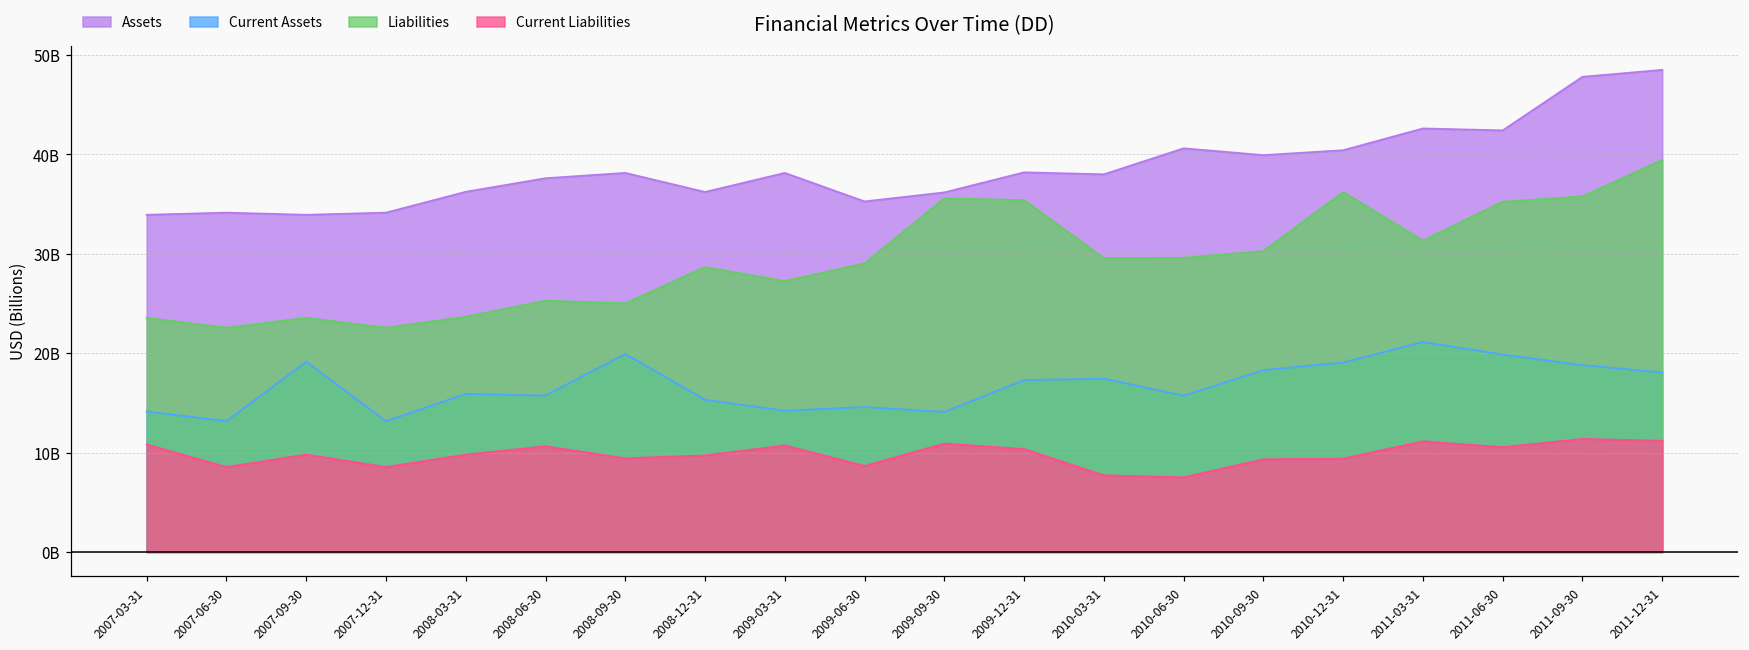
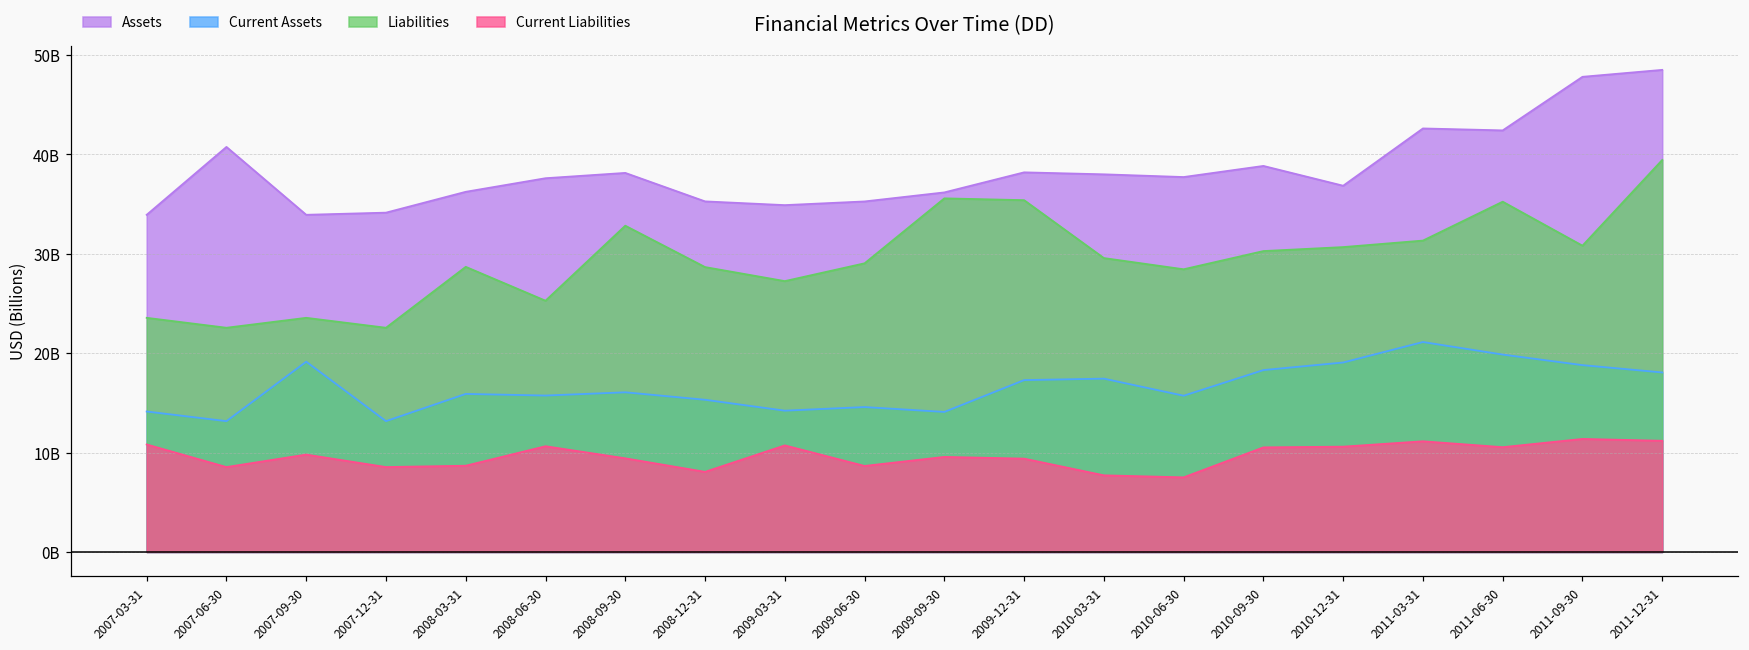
Assets, 2007-06-30: 34000000000 -> 41000000000
Liabilities, 2008-03-31: 24000000000 -> 29000000000
Current Liabilities, 2008-03-31: 10000000000 -> 9000000000
Current Assets, 2008-09-30: 20000000000 -> 16000000000
Liabilities, 2008-09-30: 25000000000 -> 33000000000
Assets, 2008-12-31: 36000000000 -> 35000000000
Current Liabilities, 2008-12-31: 10000000000 -> 8000000000
Assets, 2009-03-31: 38000000000 -> 35000000000
Current Liabilities, 2009-09-30: 11000000000 -> 10000000000
Current Liabilities, 2009-12-31: 10000000000 -> 9000000000
Assets, 2010-06-30: 41000000000 -> 38000000000
Liabilities, 2010-06-30: 30000000000 -> 28000000000
Assets, 2010-09-30: 40000000000 -> 39000000000
Current Liabilities, 2010-09-30: 9000000000 -> 11000000000
Assets, 2010-12-31: 40000000000 -> 37000000000
Liabilities, 2010-12-31: 36000000000 -> 31000000000
Current Liabilities, 2010-12-31: 9000000000 -> 11000000000
Liabilities, 2011-09-30: 36000000000 -> 31000000000
